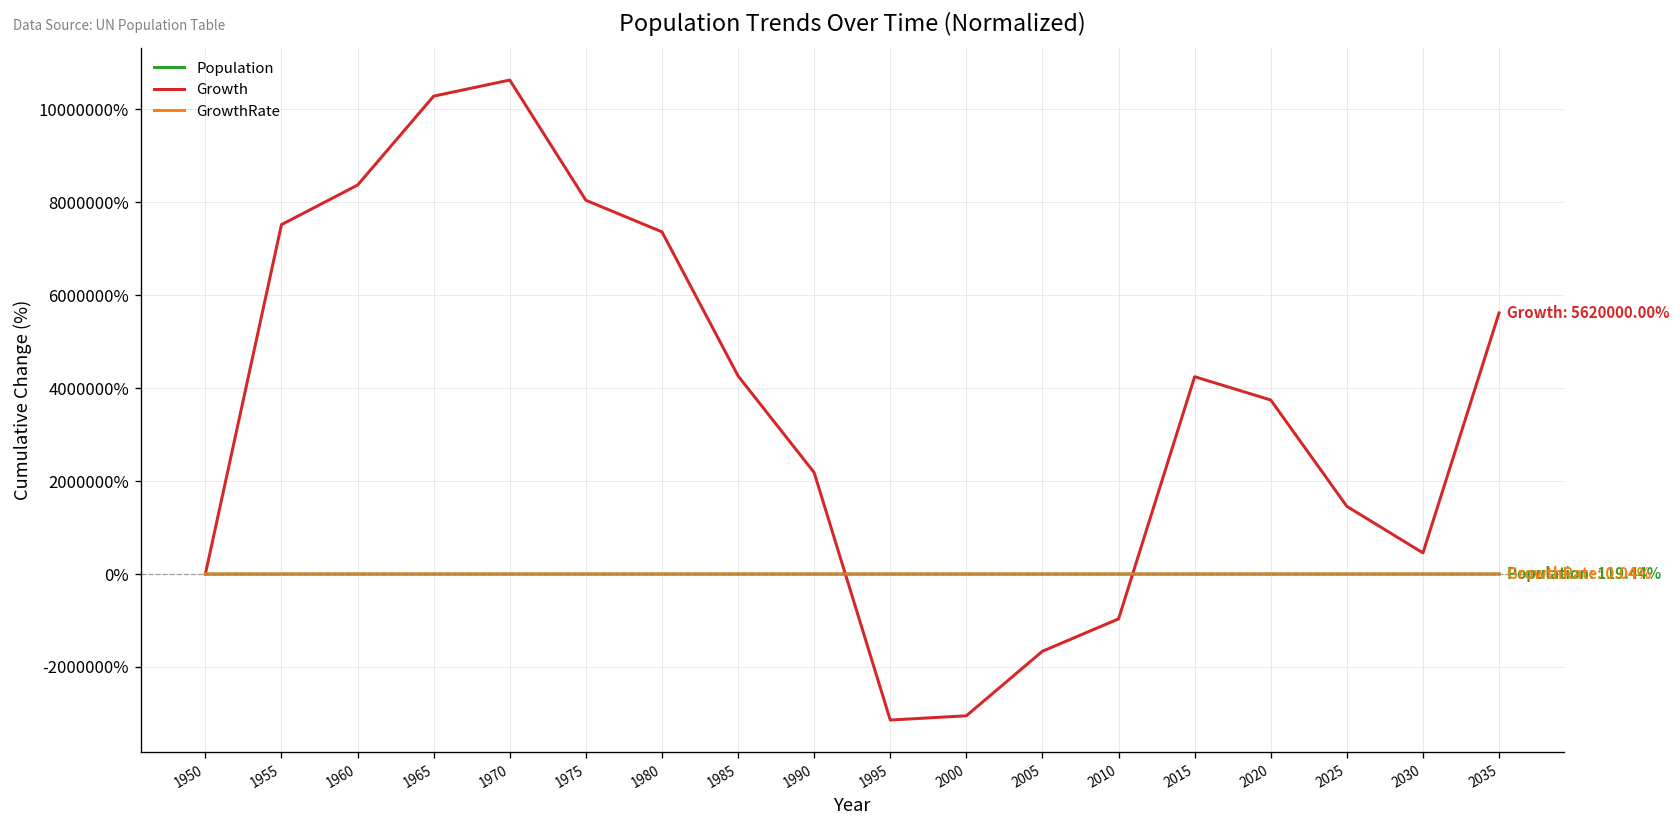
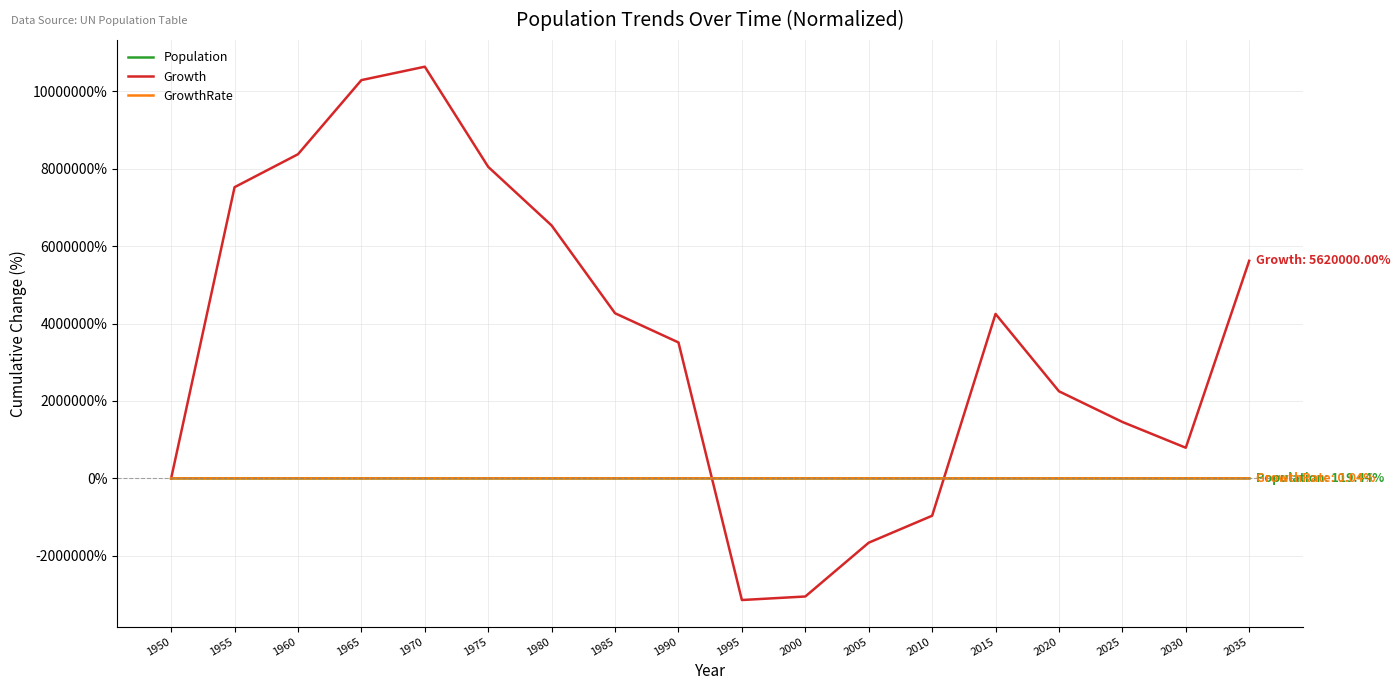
Growth, 1980: 7400000% -> 6500000%
Growth, 1990: 2200000% -> 3500000%
Growth, 2020: 3700000% -> 2200000%
Growth, 2030: 500000% -> 800000%
